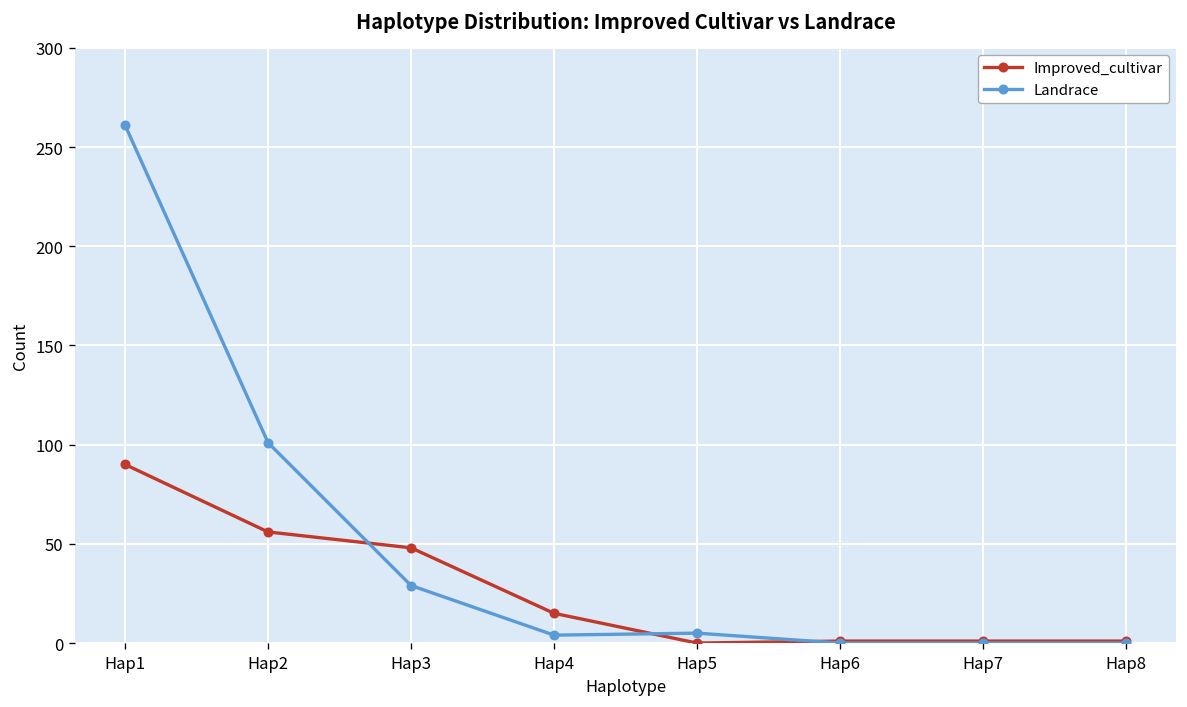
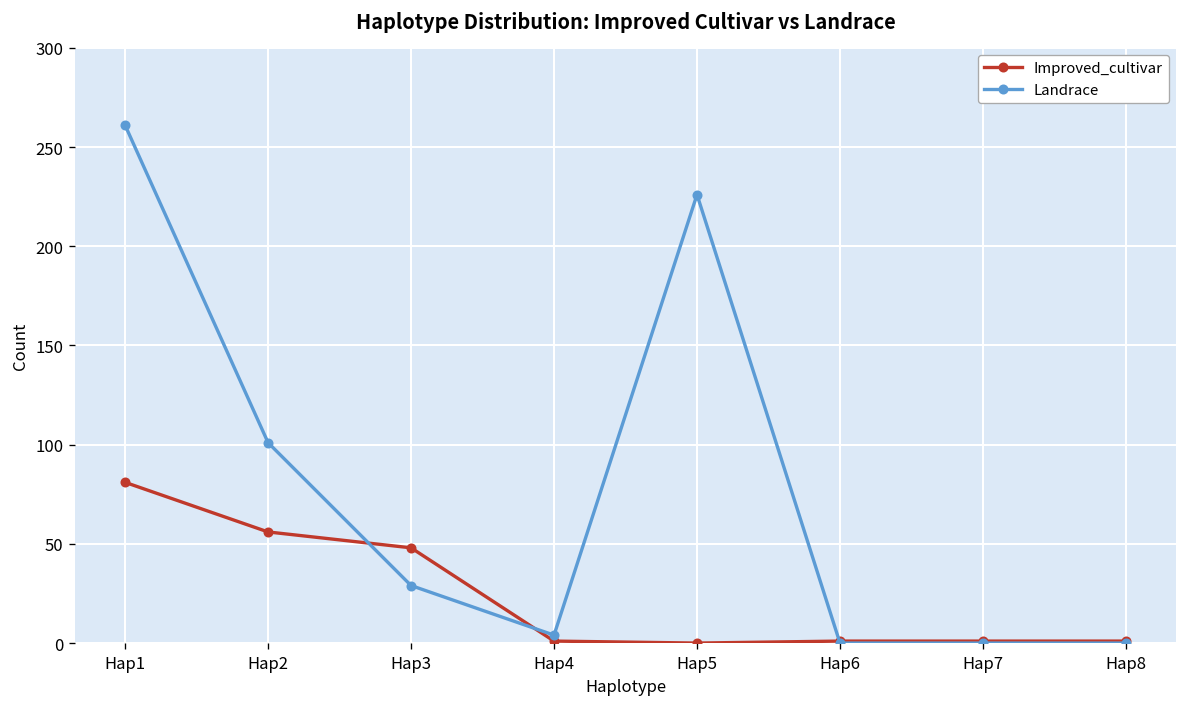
Improved_cultivar, Hap1: 90 -> 81
Improved_cultivar, Hap4: 15 -> 1
Landrace, Hap5: 5 -> 226
